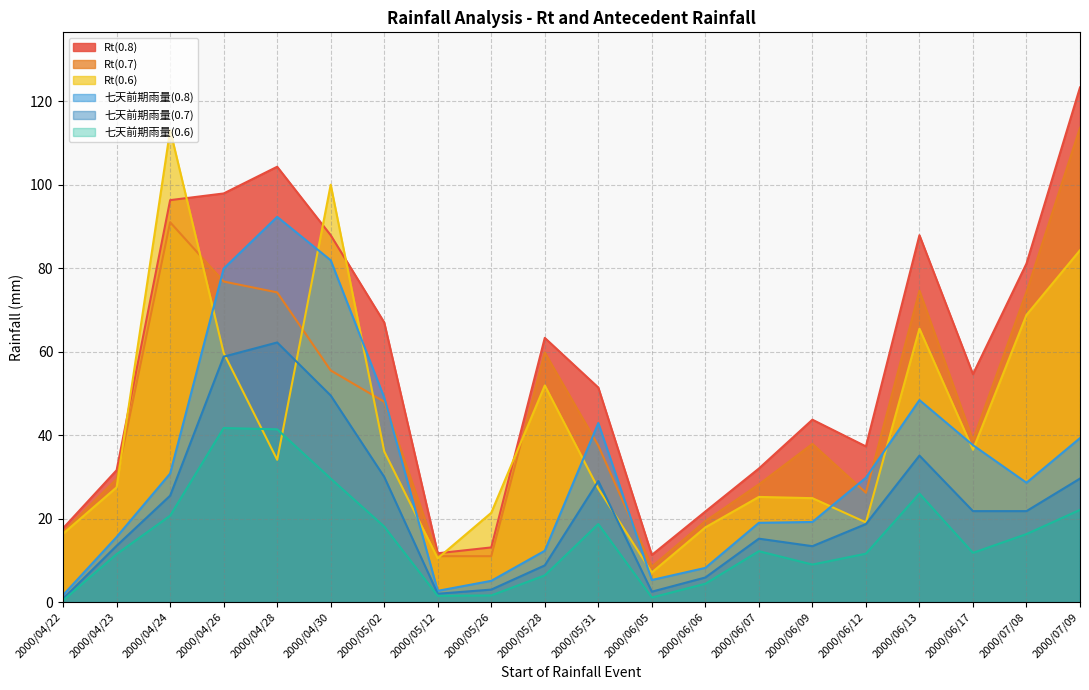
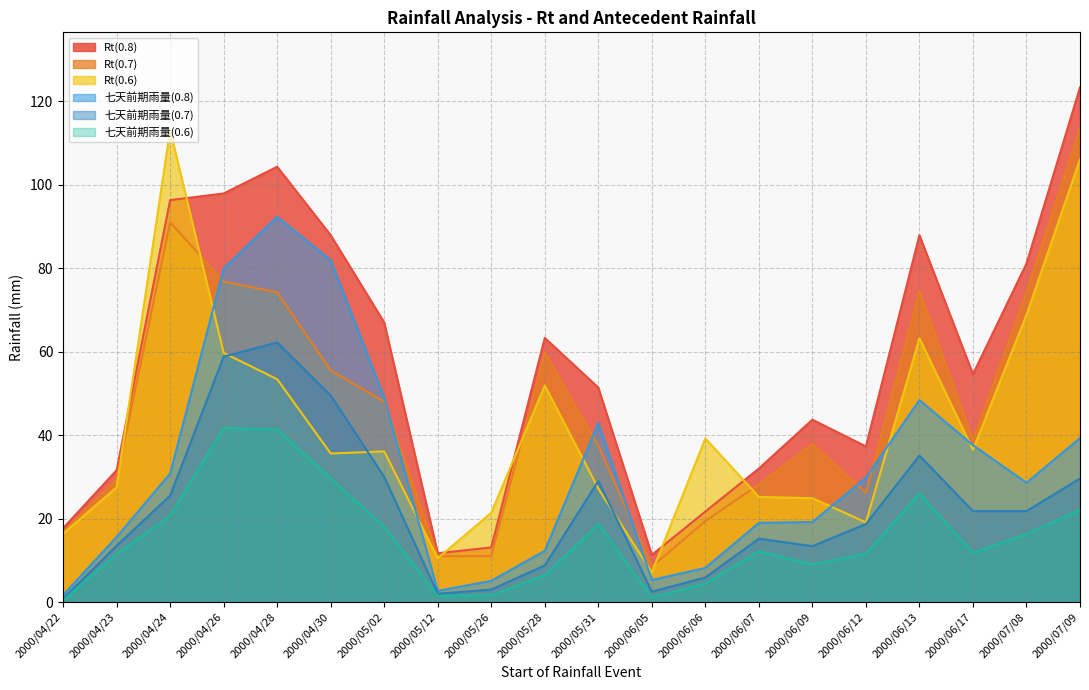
Rt(0.6), 2000/04/28: 34 -> 53
Rt(0.6), 2000/04/30: 100 -> 36
Rt(0.6), 2000/06/06: 18 -> 39
Rt(0.6), 2000/06/13: 66 -> 63
Rt(0.6), 2000/07/09: 84 -> 106
